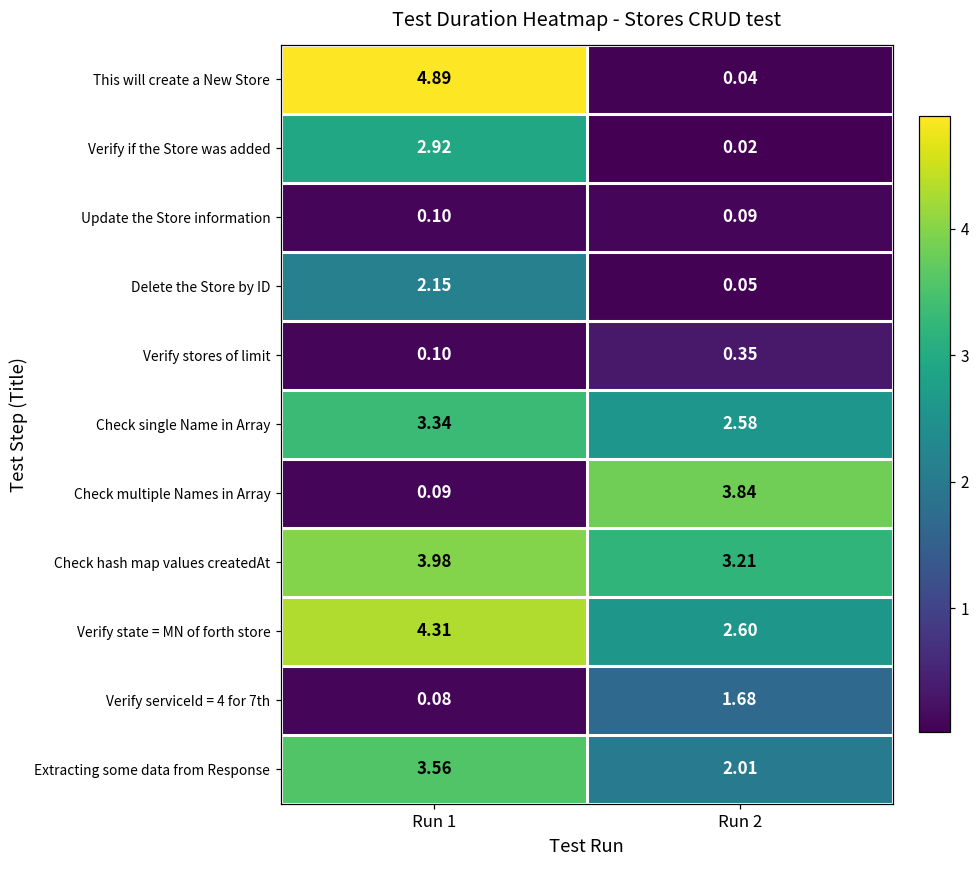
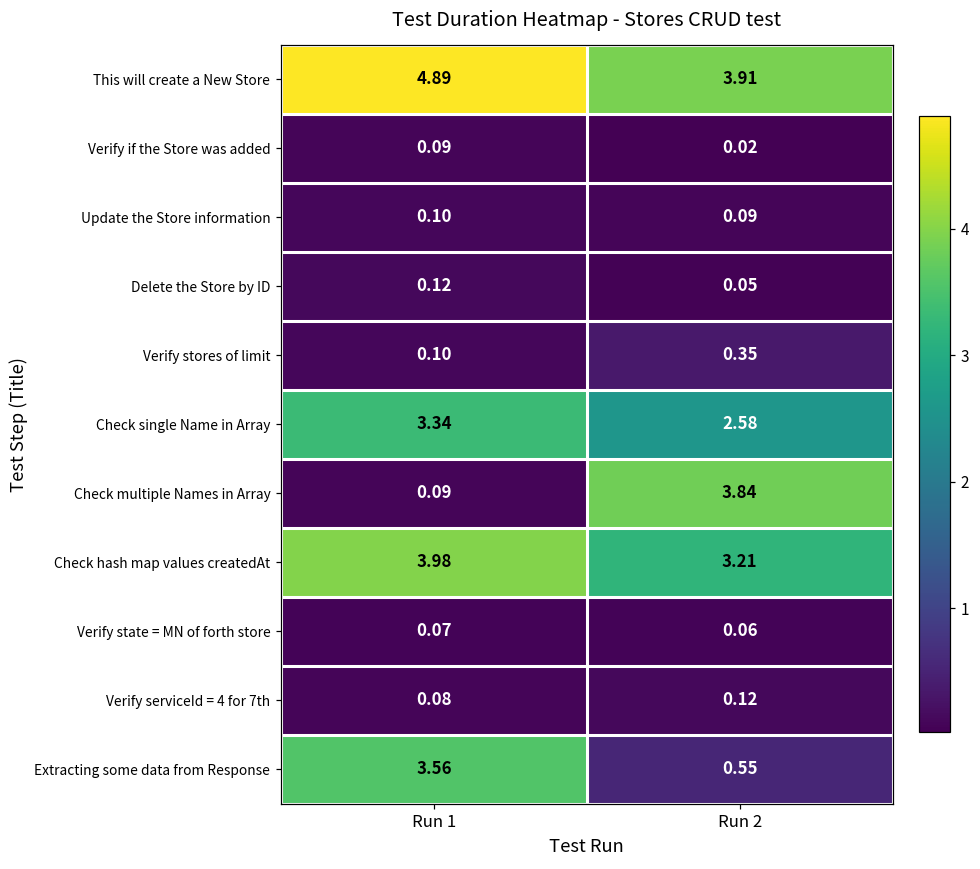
This will create a New Store, Run 2: 0.04 -> 3.91
Verify if the Store was added, Run 1: 2.92 -> 0.09
Delete the Store by ID, Run 1: 2.15 -> 0.12
Verify state = MN of forth store, Run 1: 4.31 -> 0.07
Verify state = MN of forth store, Run 2: 2.60 -> 0.06
Verify serviceId = 4 for 7th, Run 2: 1.68 -> 0.12
Extracting some data from Response, Run 2: 2.01 -> 0.55
